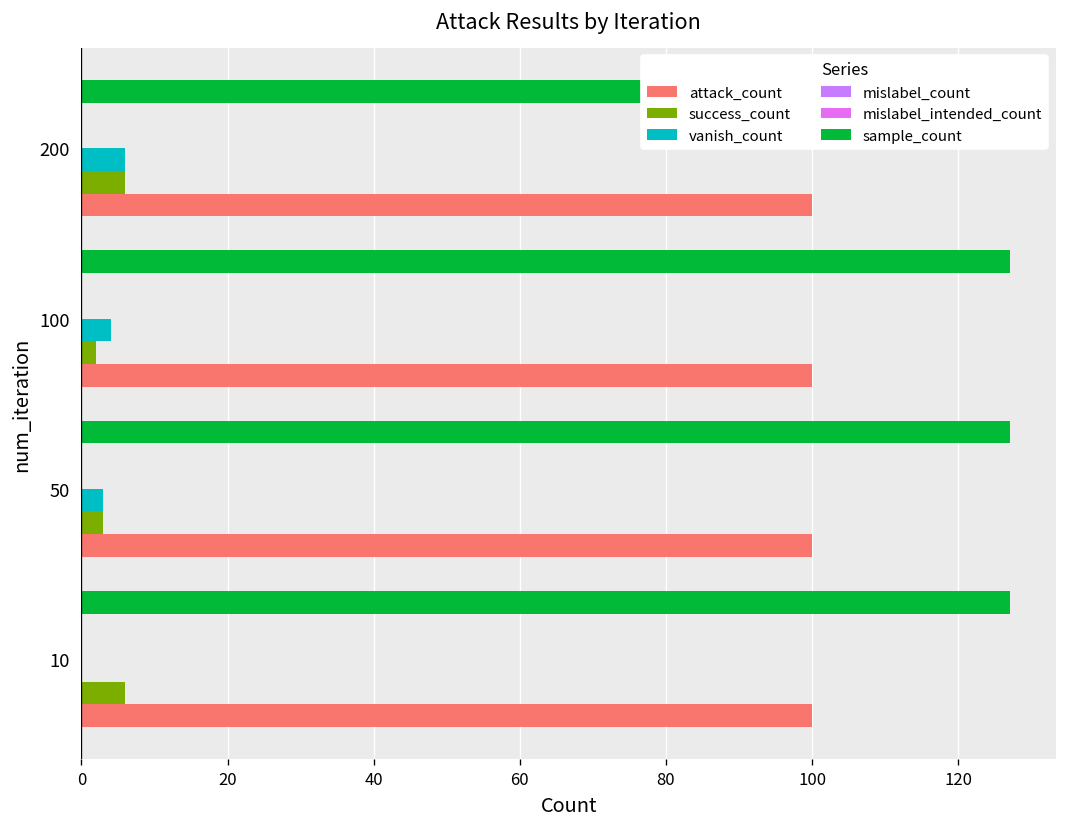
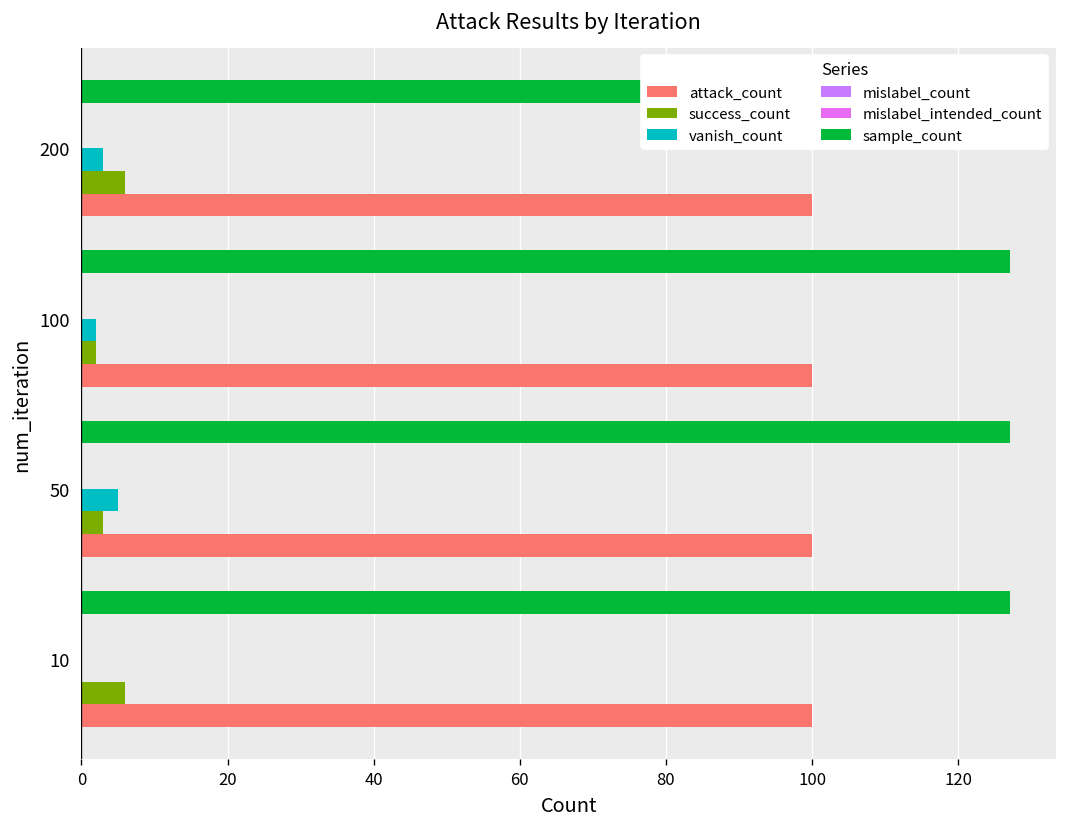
vanish_count, 200: 6 -> 3
vanish_count, 100: 4 -> 2
vanish_count, 50: 3 -> 5
